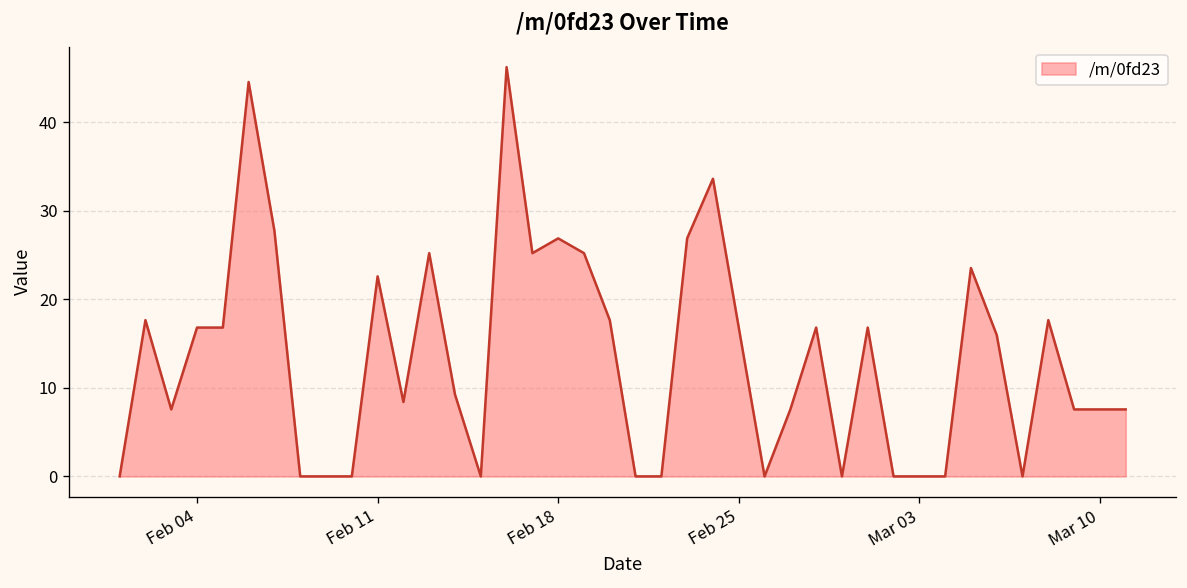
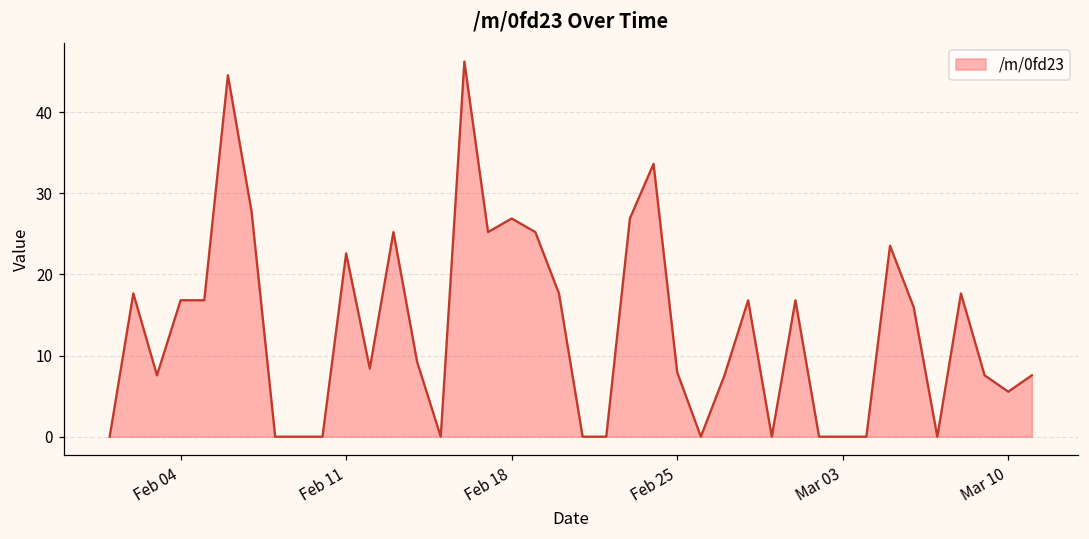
Feb 25: 17 -> 8
Mar 10: 8 -> 6
